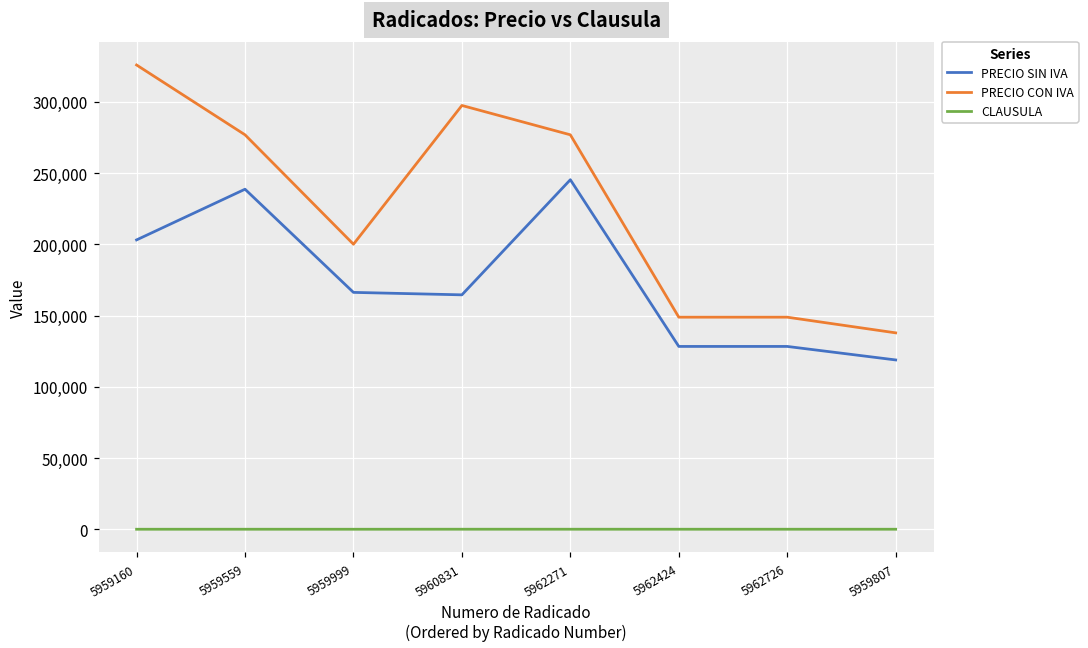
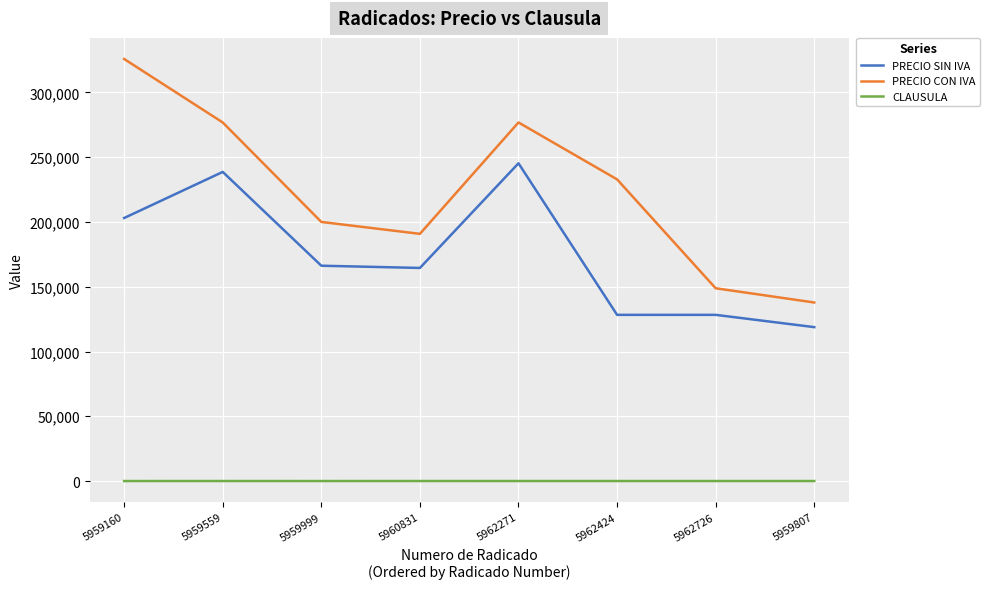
PRECIO CON IVA, 5960831: 297,000 -> 191,000
PRECIO CON IVA, 5962424: 149,000 -> 233,000
